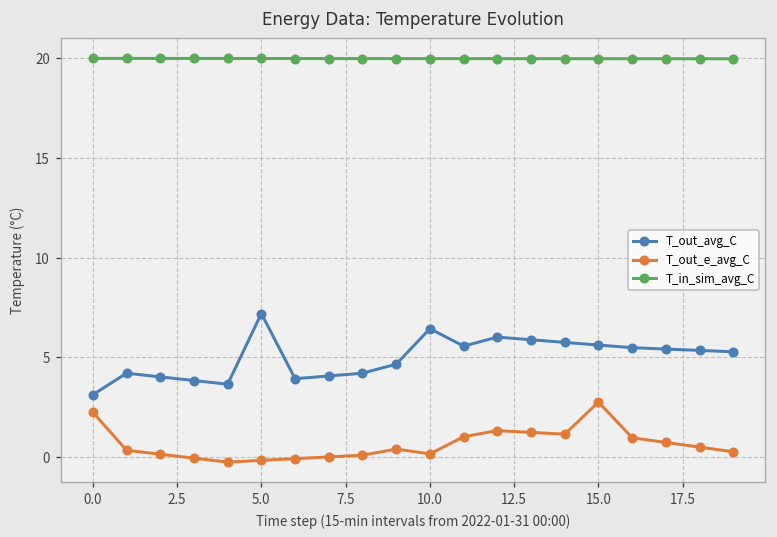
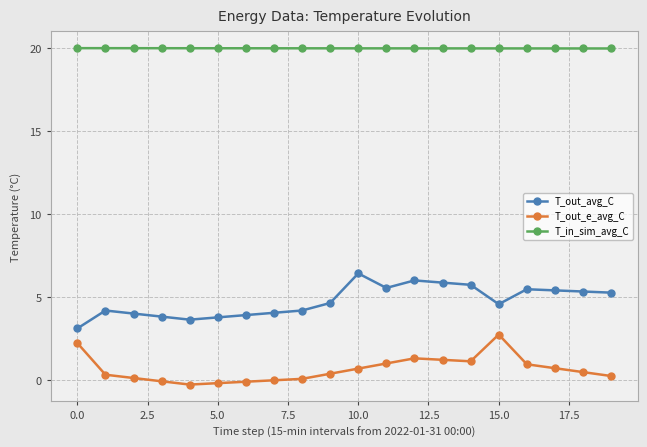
T_out_avg_C, 5.0: 7.2 -> 3.8
T_out_e_avg_C, 10.0: 0.2 -> 0.7
T_out_avg_C, 15.0: 5.6 -> 4.6
